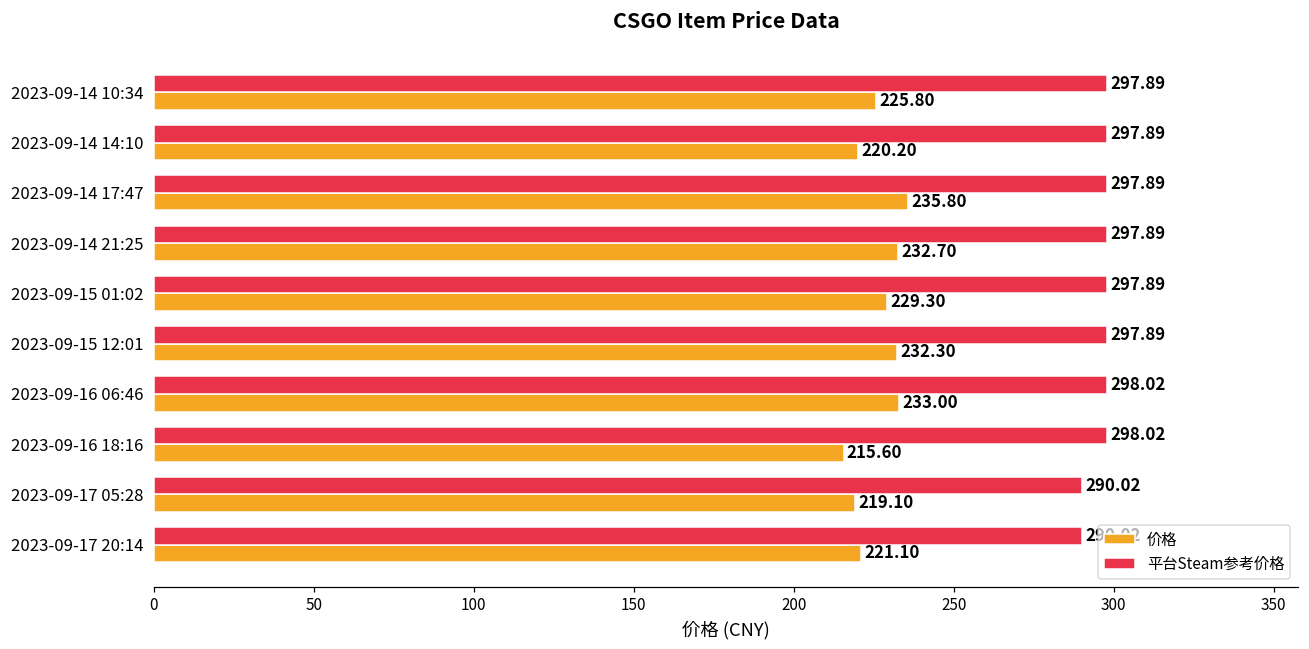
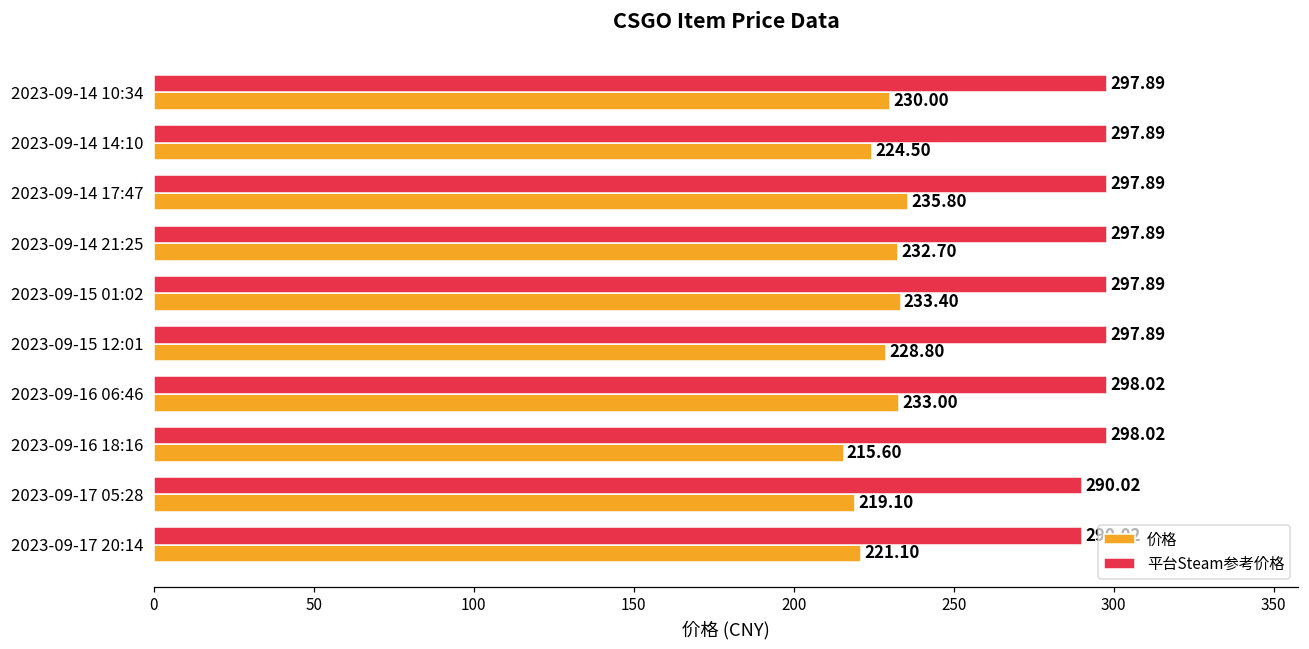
价格, 2023-09-14 10:34: 225.80 -> 230.00
价格, 2023-09-14 14:10: 220.20 -> 224.50
价格, 2023-09-15 01:02: 229.30 -> 233.40
价格, 2023-09-15 12:01: 232.30 -> 228.80
